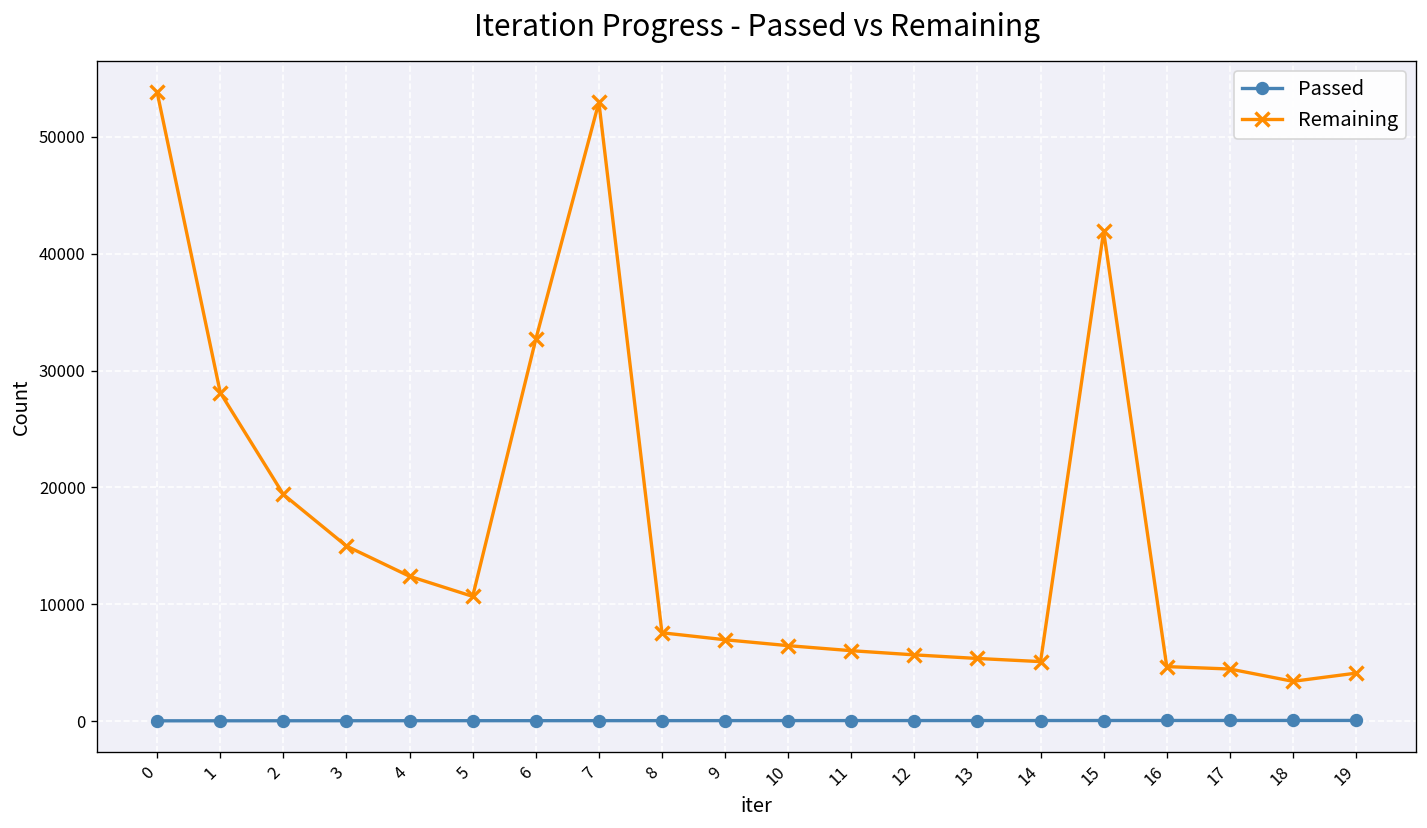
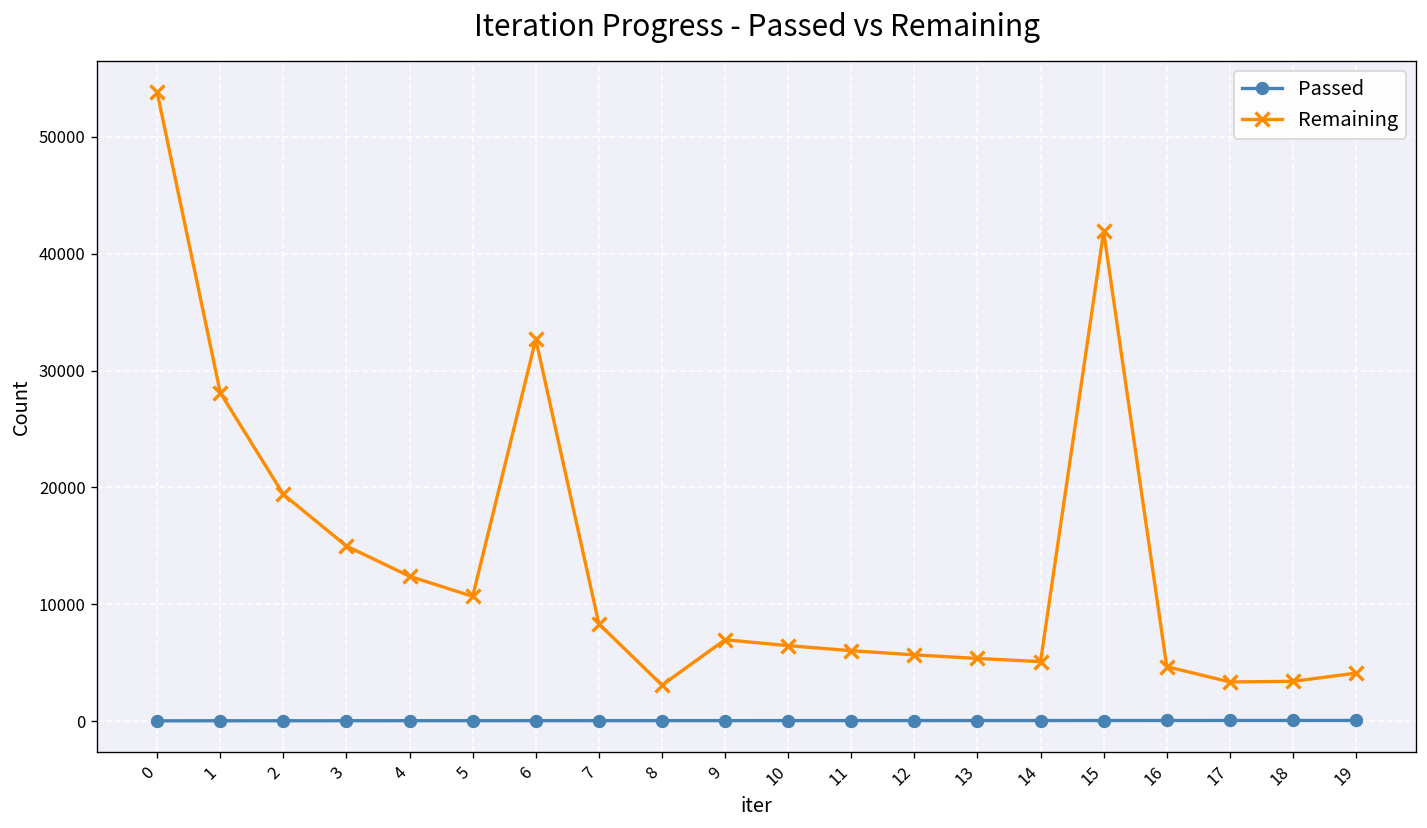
Remaining, 7: 53000 -> 8000
Remaining, 8: 8000 -> 3000
Remaining, 17: 4000 -> 3000
